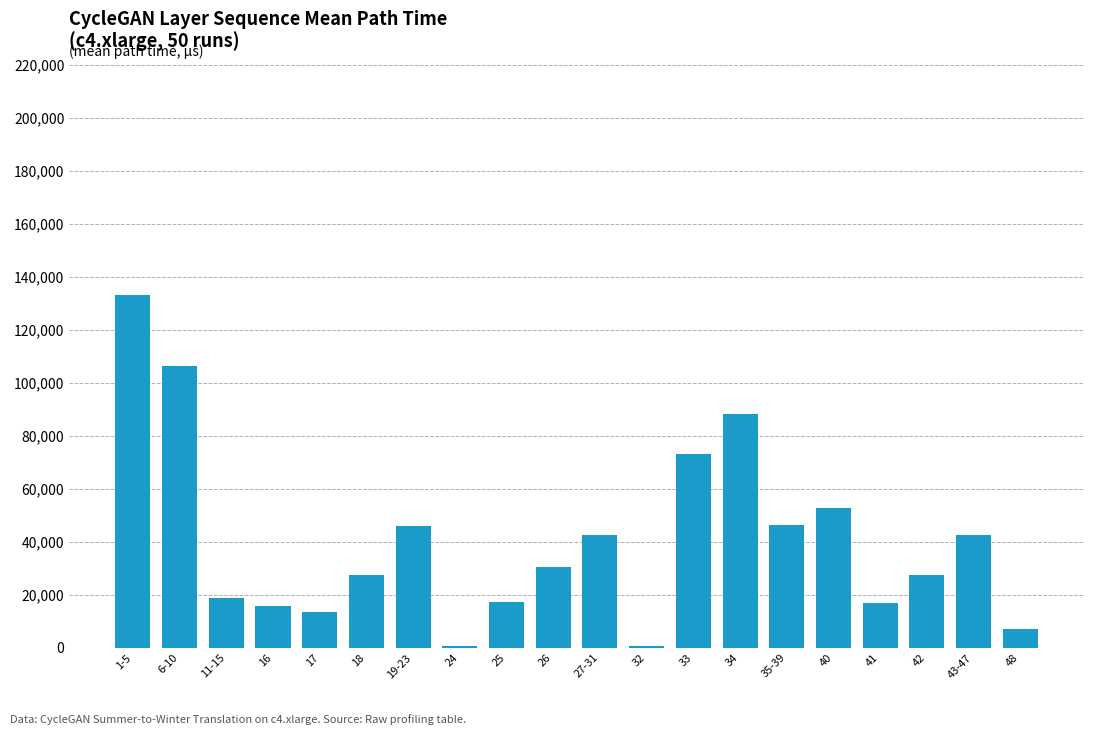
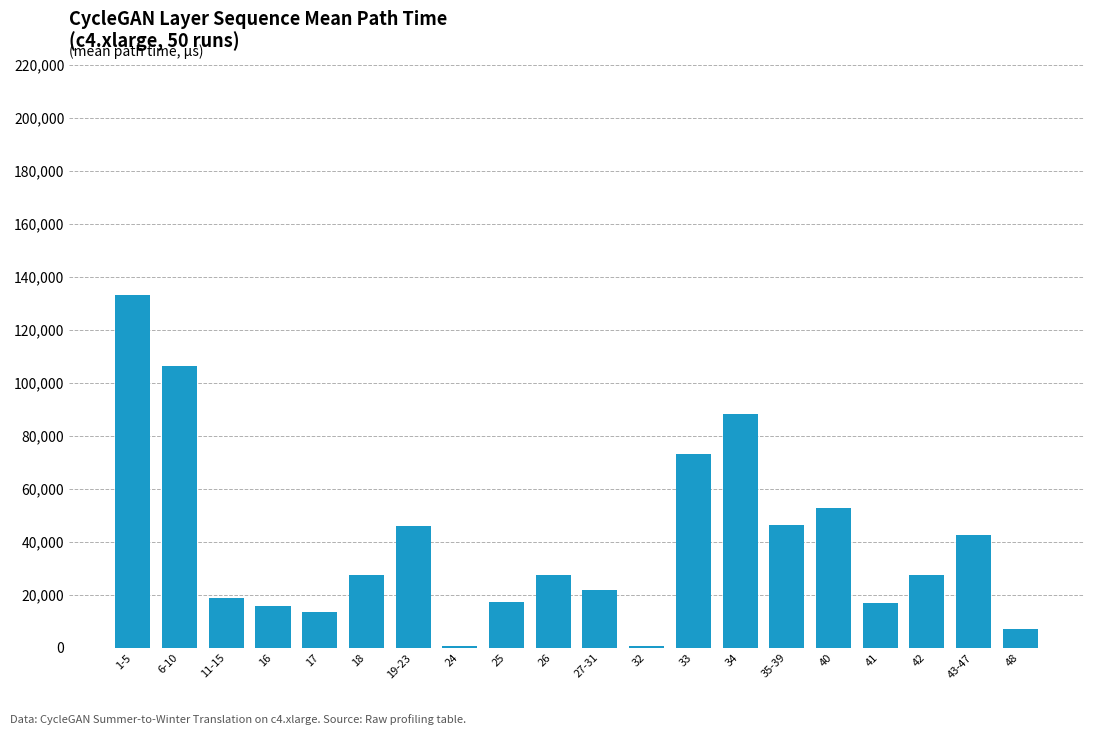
26: 31,000 -> 27,000
27-31: 43,000 -> 22,000
